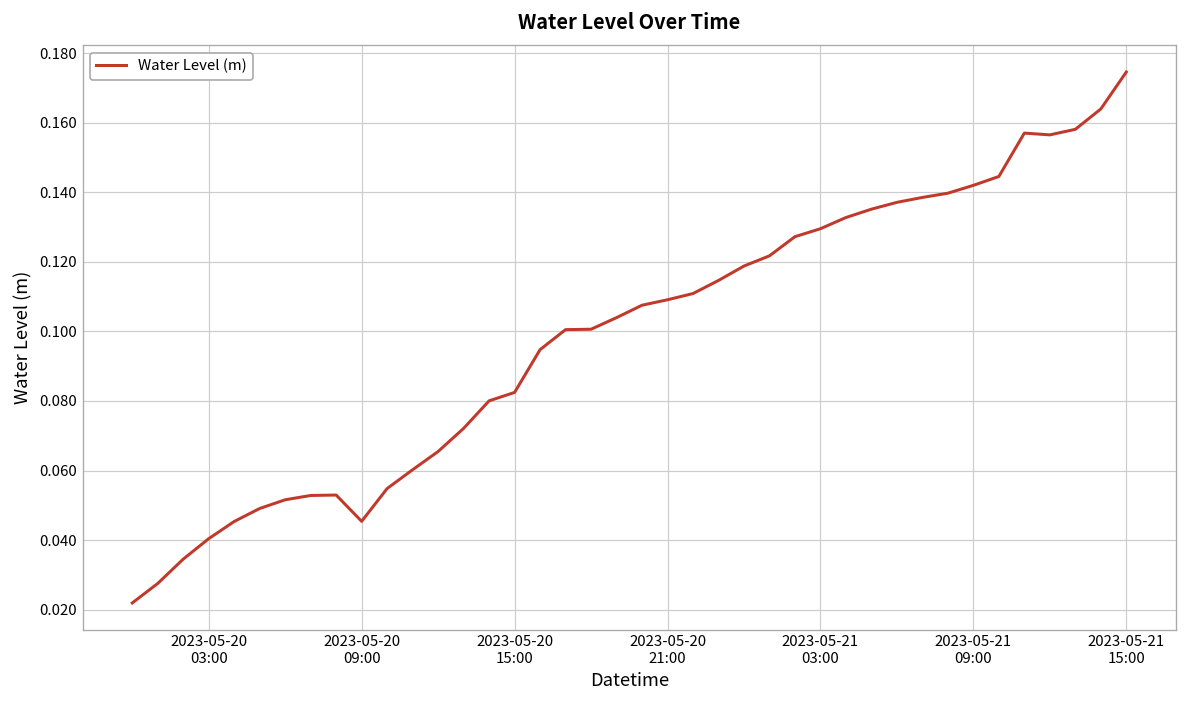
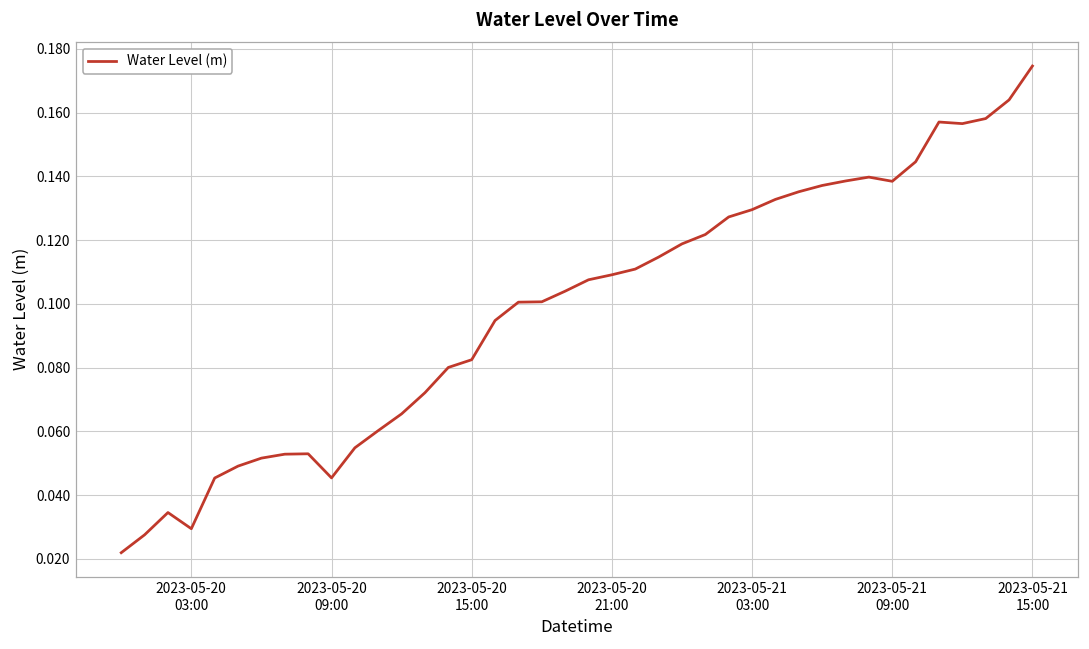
2023-05-20 03:00: 0.040 -> 0.029
2023-05-21 09:00: 0.142 -> 0.138
